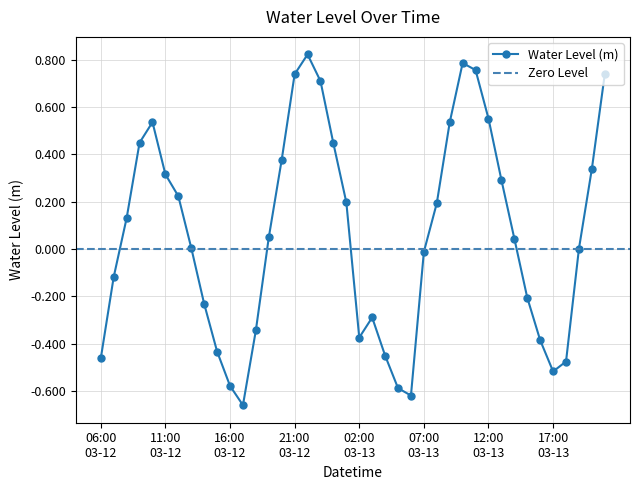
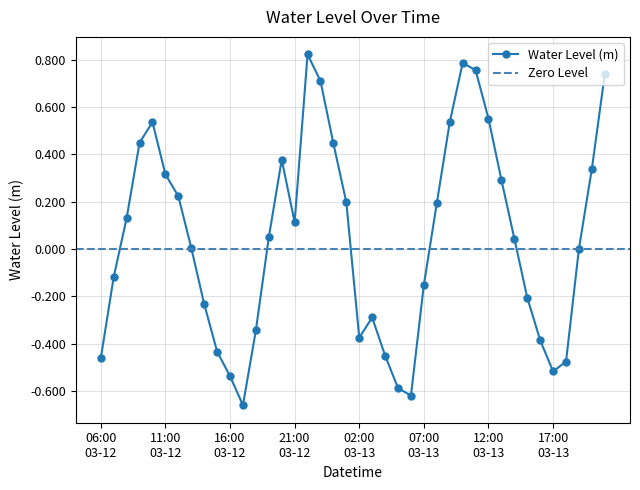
16:00 03-12: -0.58 -> -0.54
21:00 03-12: 0.74 -> 0.11
07:00 03-13: -0.01 -> -0.15
